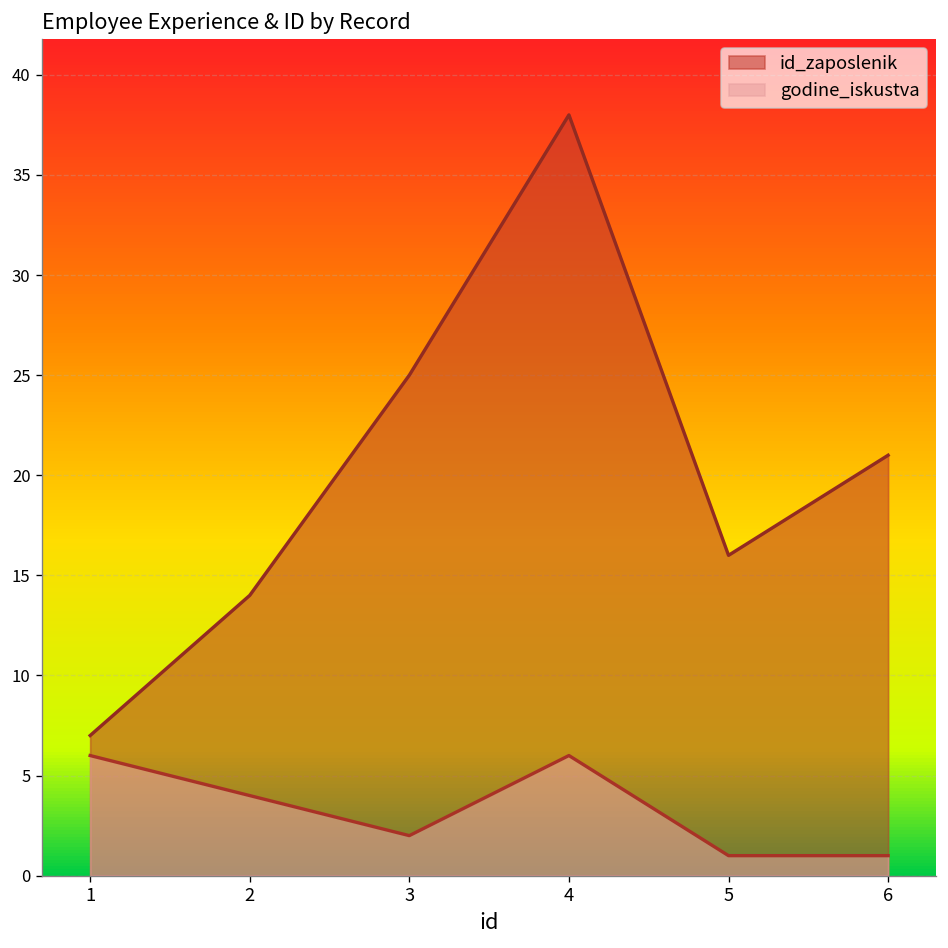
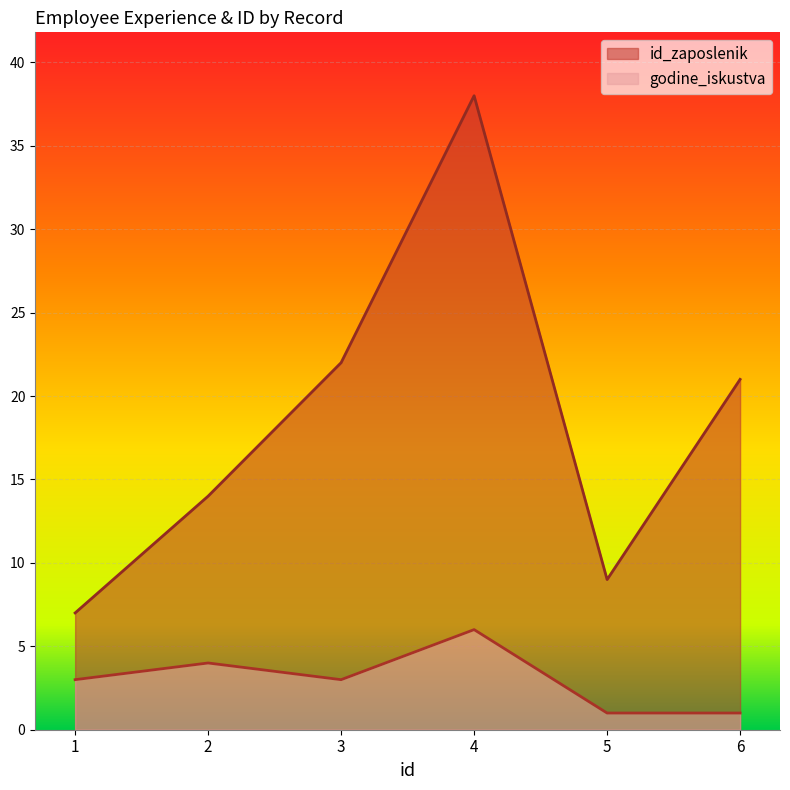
godine_iskustva, 1: 6 -> 3
id_zaposlenik, 3: 25 -> 22
godine_iskustva, 3: 2 -> 3
id_zaposlenik, 5: 16 -> 9
